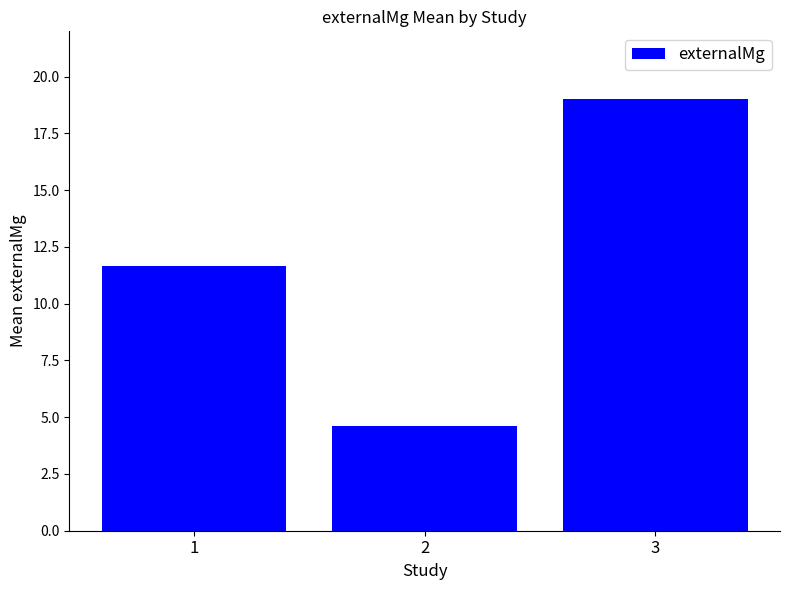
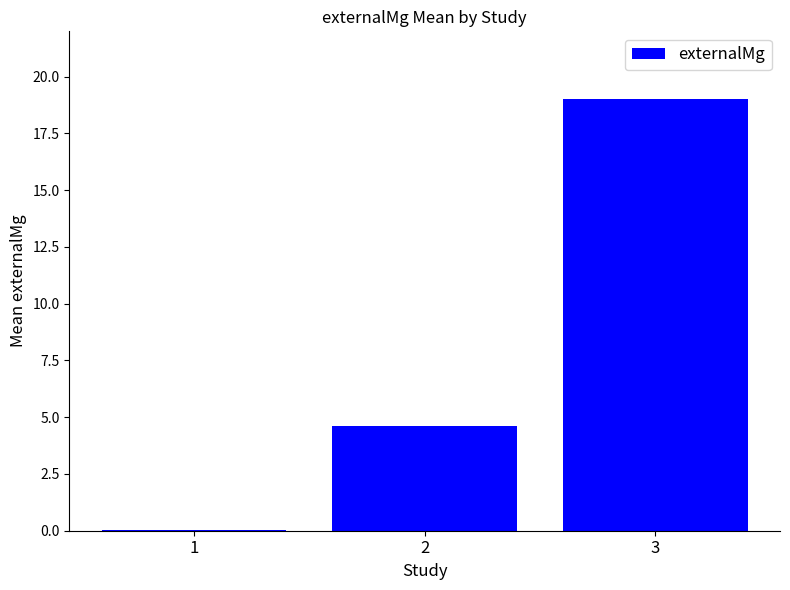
1: 11.7 -> 0.0
